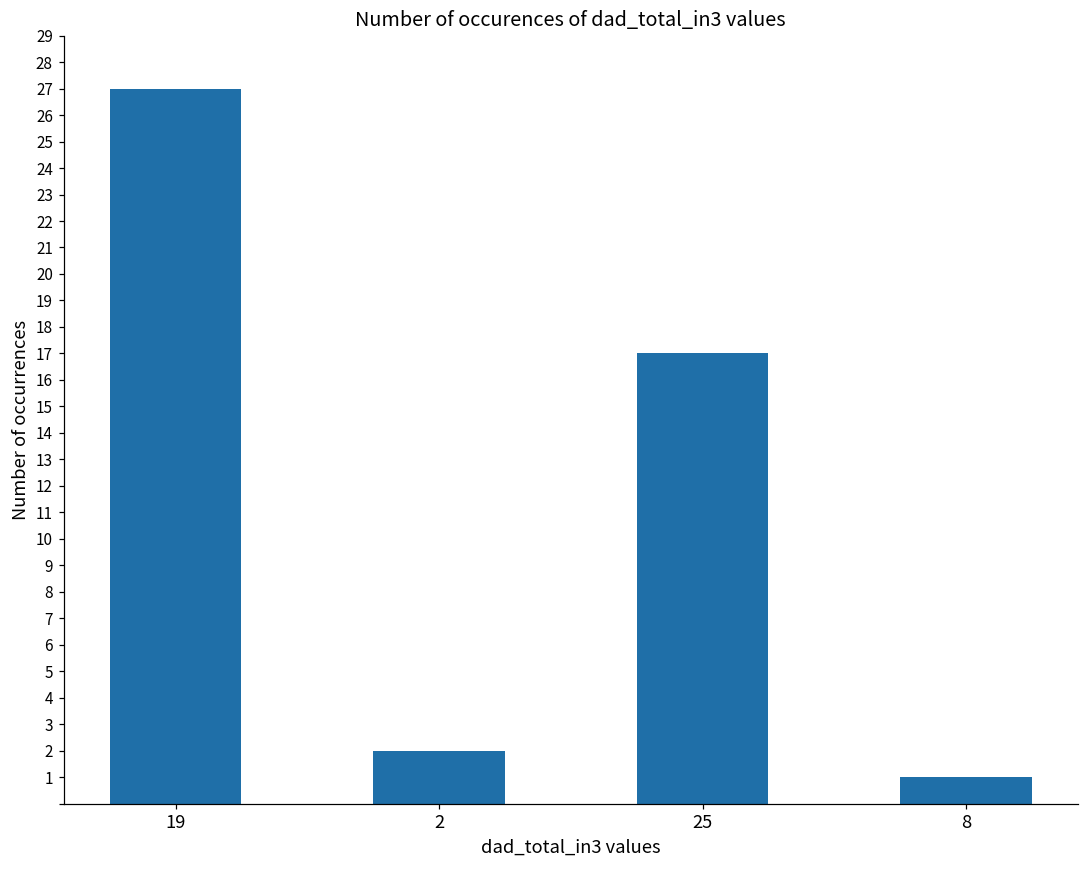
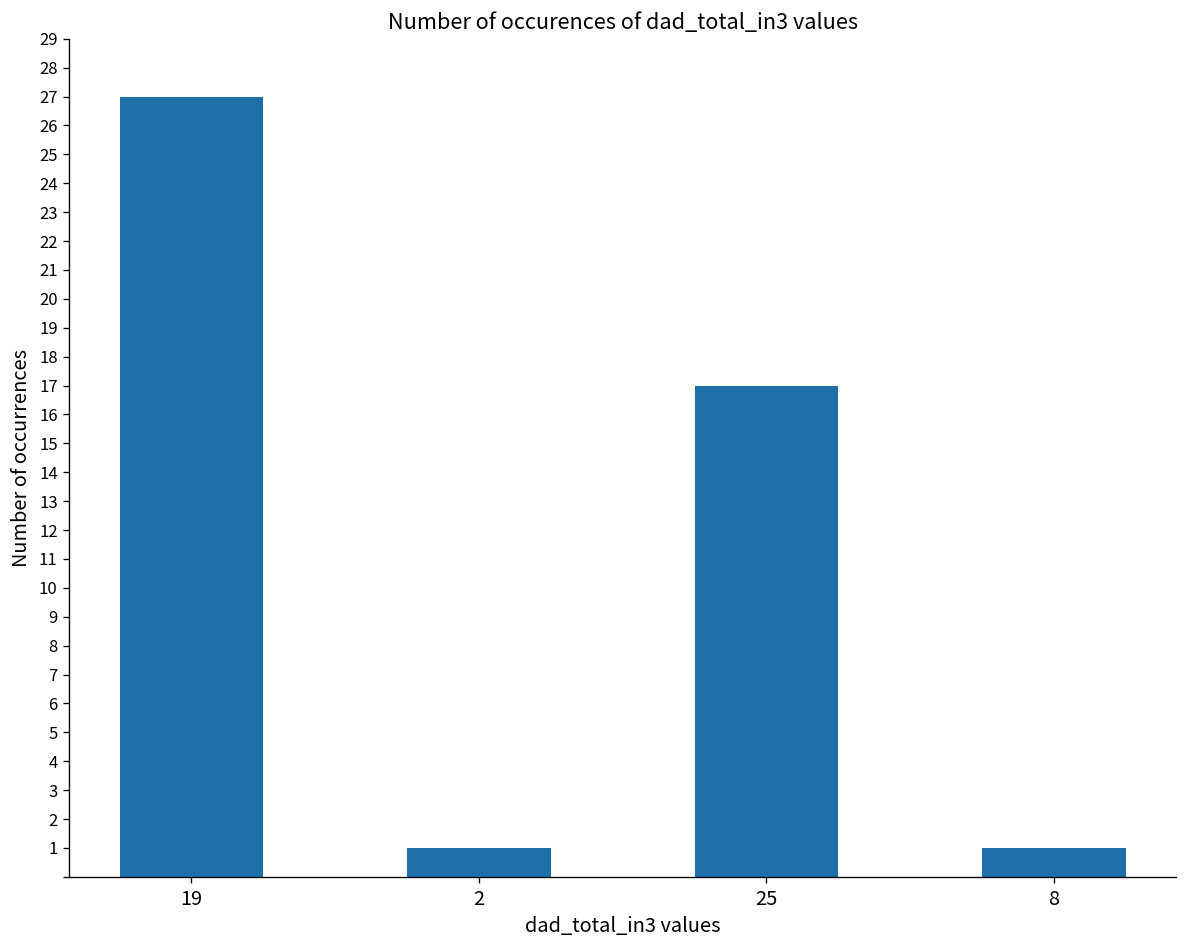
2: 2 -> 1
